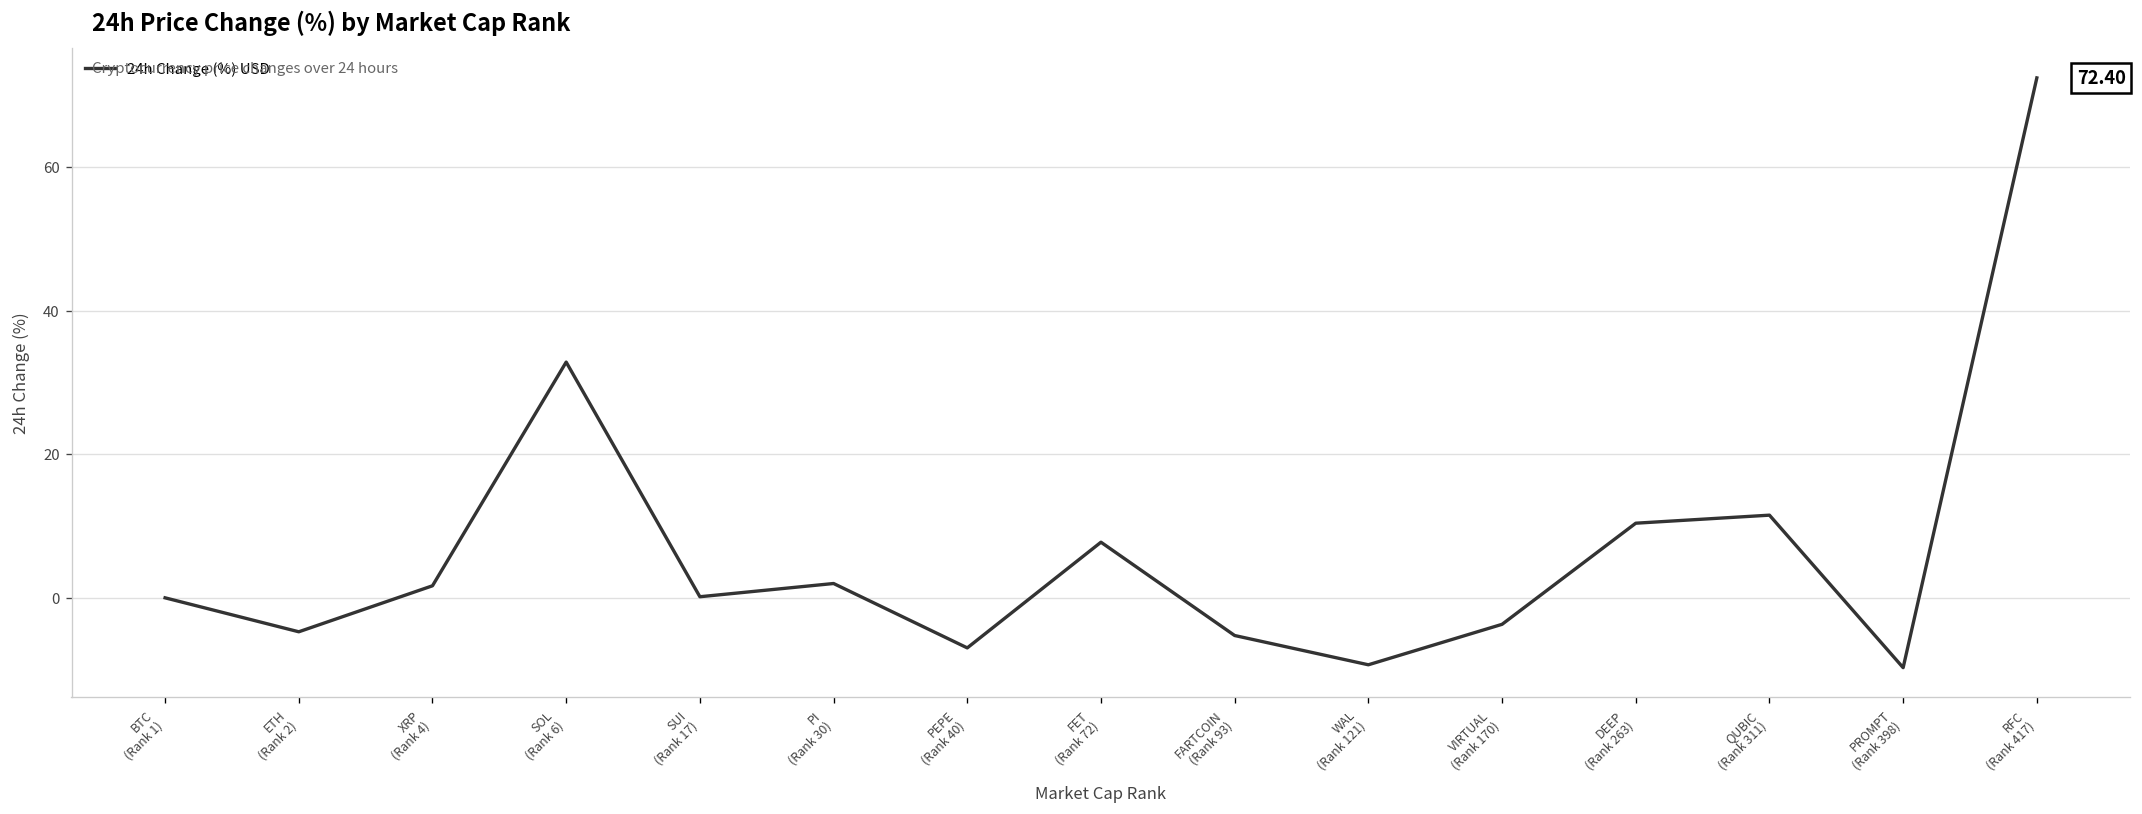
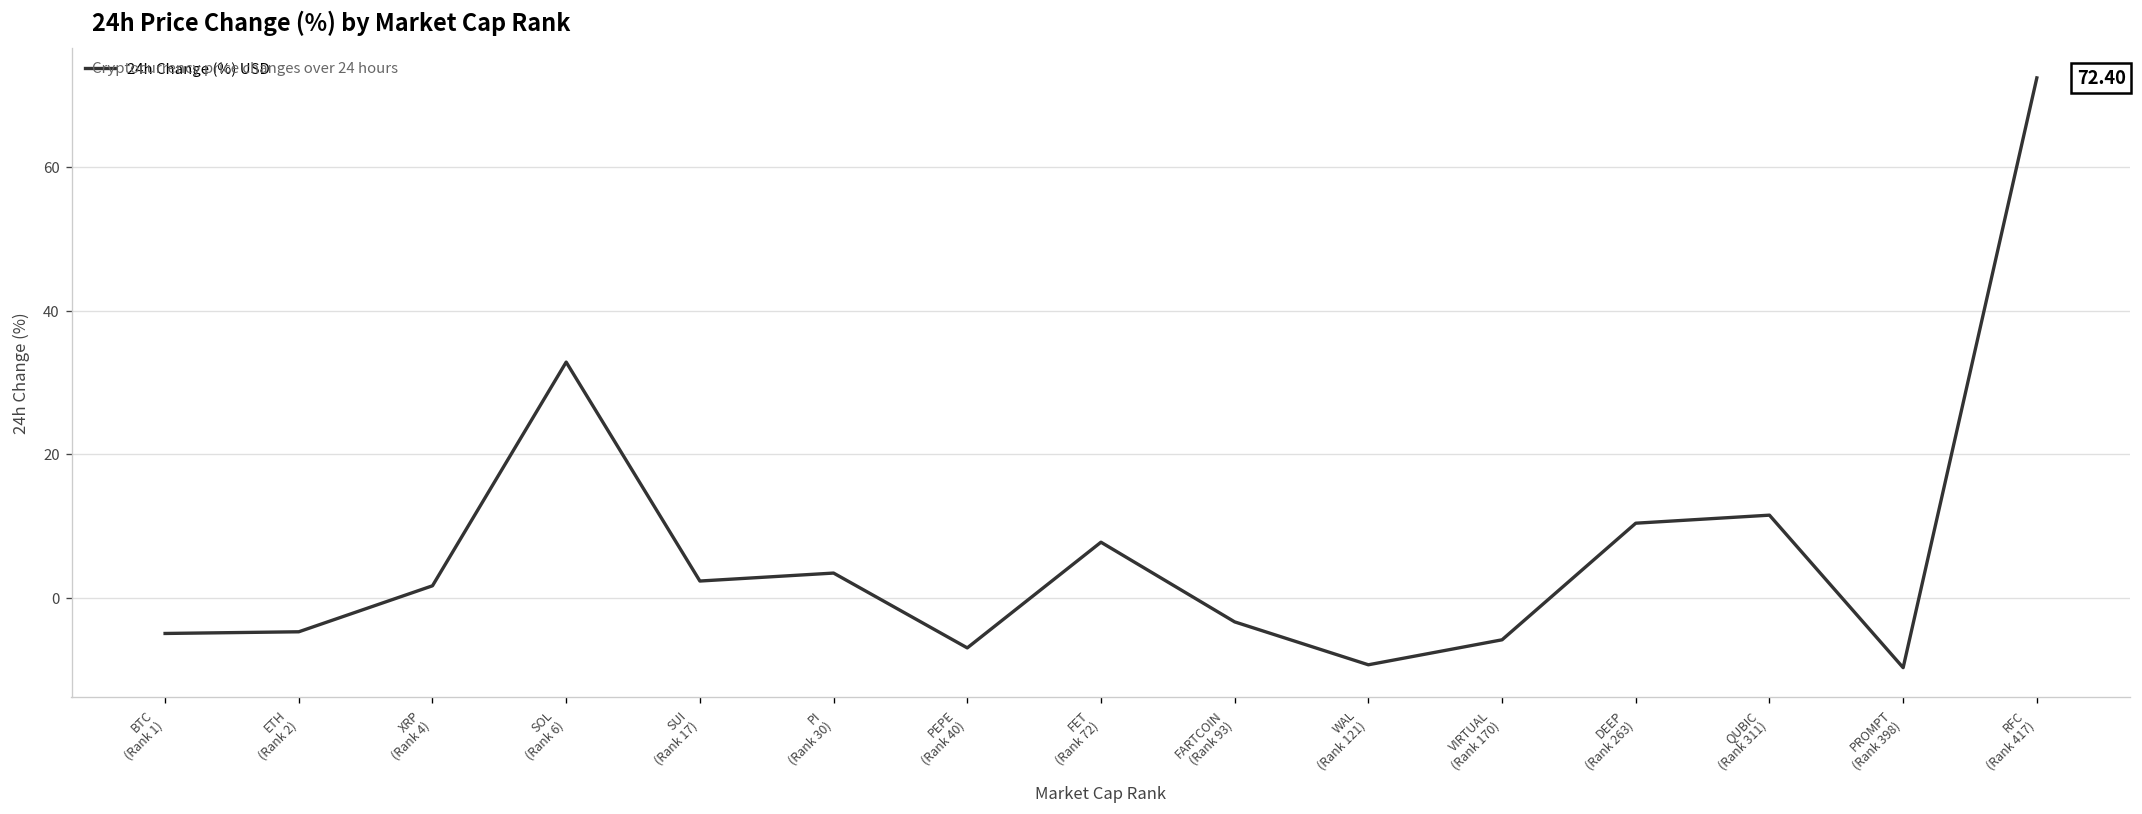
BTC (Rank 1): 0 -> -5
SUI (Rank 17): 0 -> 2
PI (Rank 30): 2 -> 3
FARTCOIN (Rank 93): -5 -> -3
VIRTUAL (Rank 170): -4 -> -6
